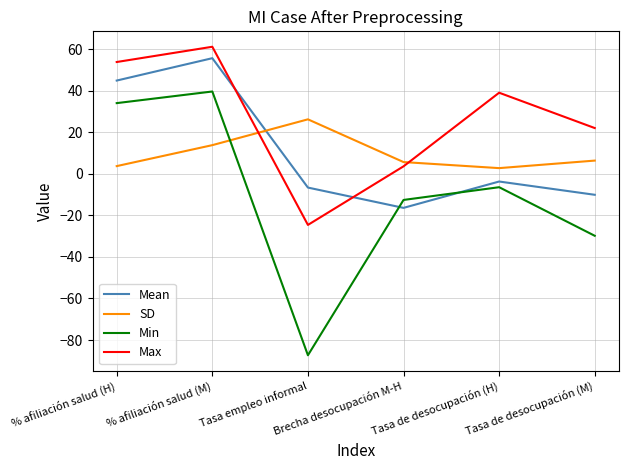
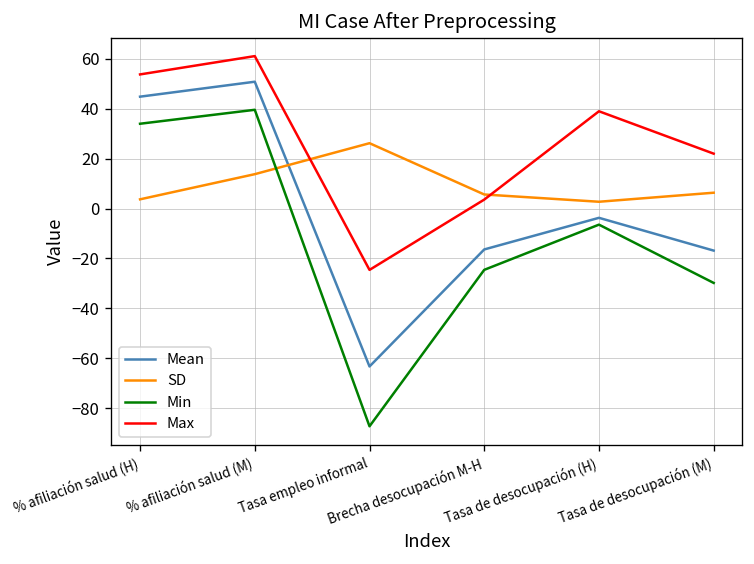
Mean, % afiliación salud (M): 56 -> 51
Mean, Tasa empleo informal: -7 -> -63
Min, Brecha desocupación M-H: -13 -> -25
Mean, Tasa de desocupación (M): -10 -> -17
